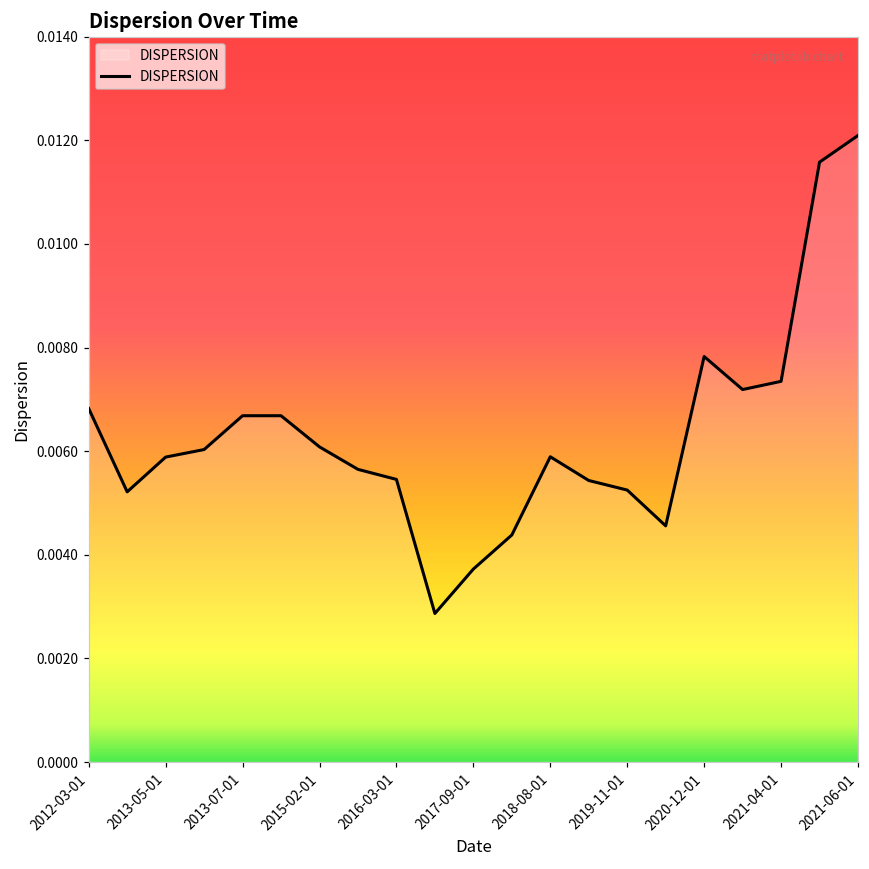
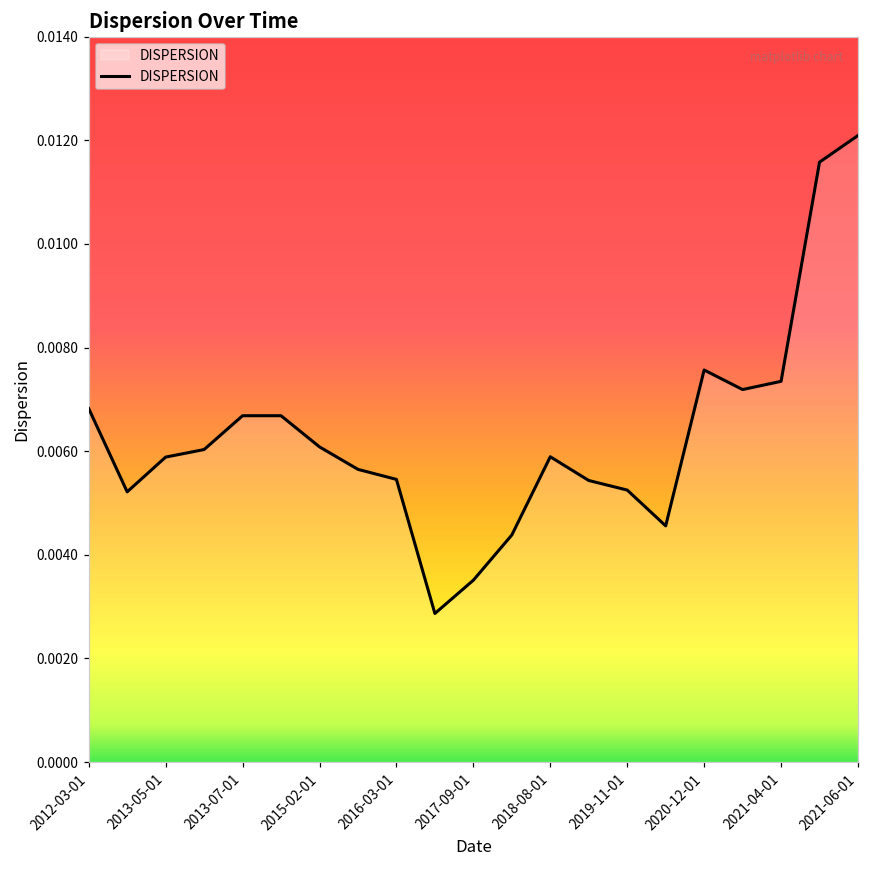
2017-09-01: 0.0037 -> 0.0035
2020-12-01: 0.0078 -> 0.0076
